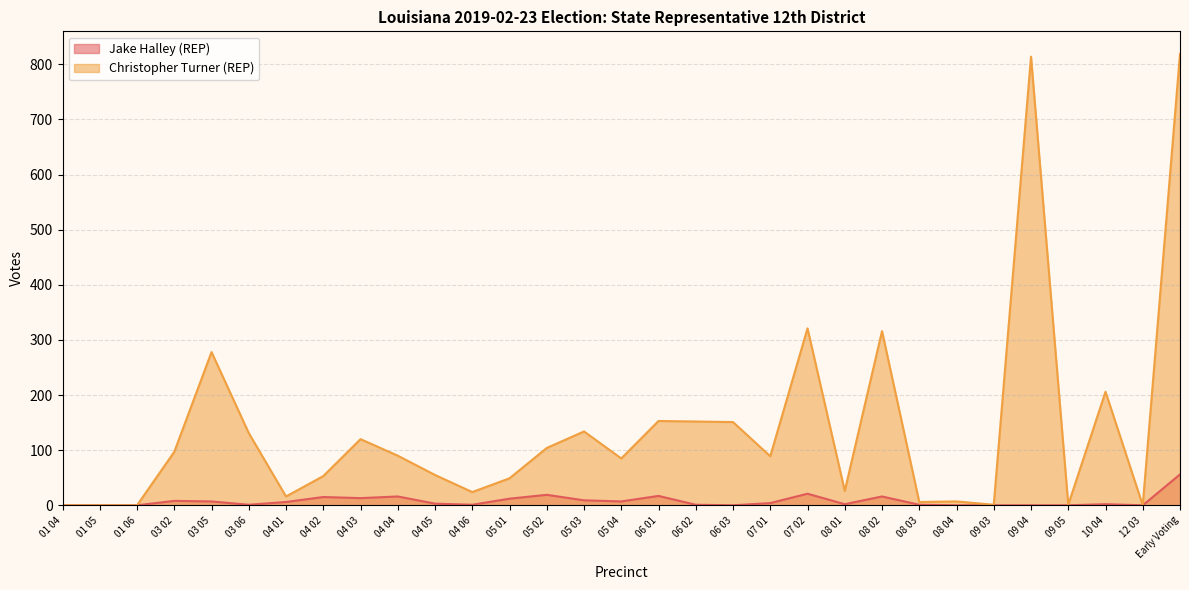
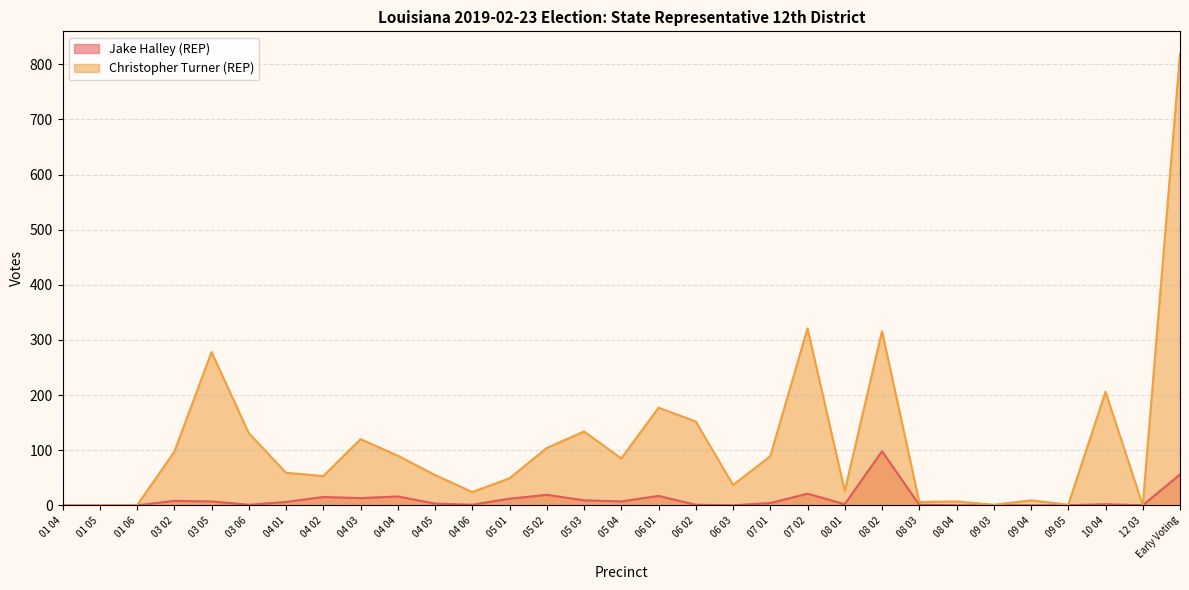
Christopher Turner (REP), 04 01: 20 -> 60
Christopher Turner (REP), 06 01: 150 -> 180
Christopher Turner (REP), 06 03: 150 -> 40
Jake Halley (REP), 08 02: 20 -> 100
Christopher Turner (REP), 09 04: 810 -> 10
